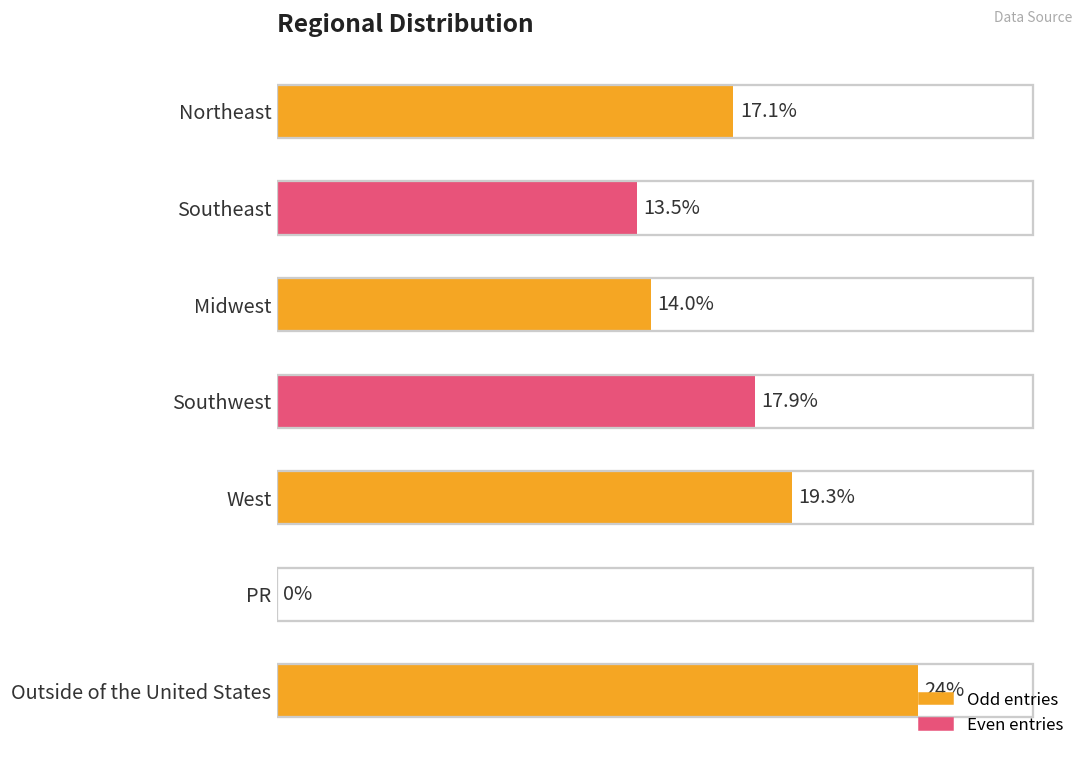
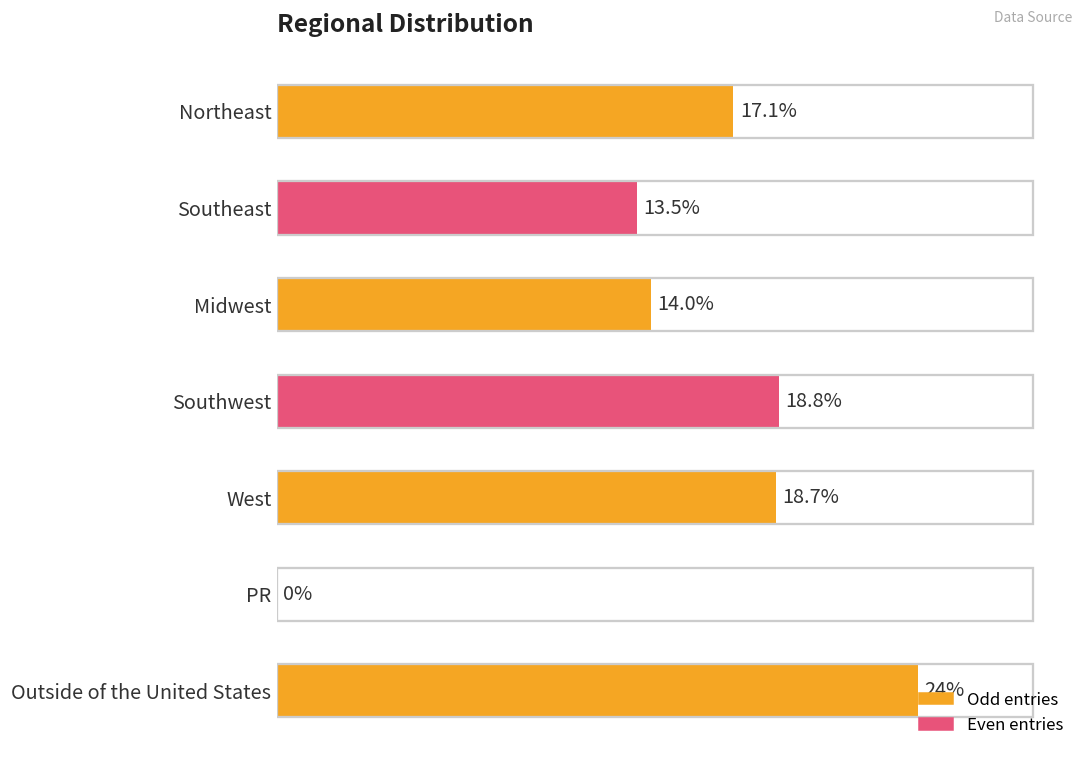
Southwest: 17.9% -> 18.8%
West: 19.3% -> 18.7%
